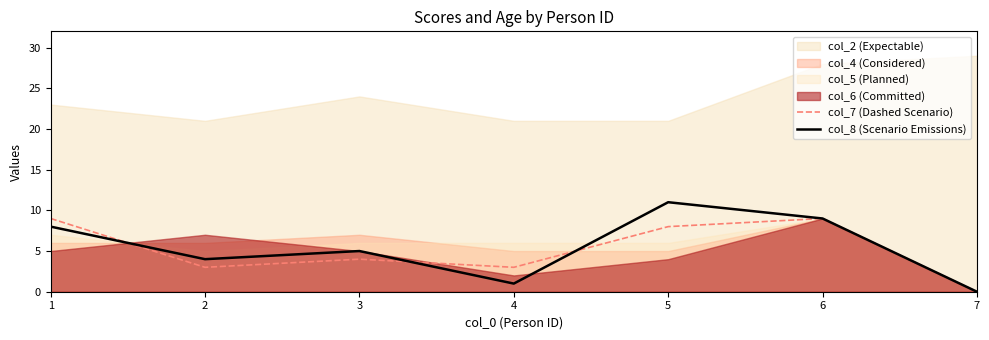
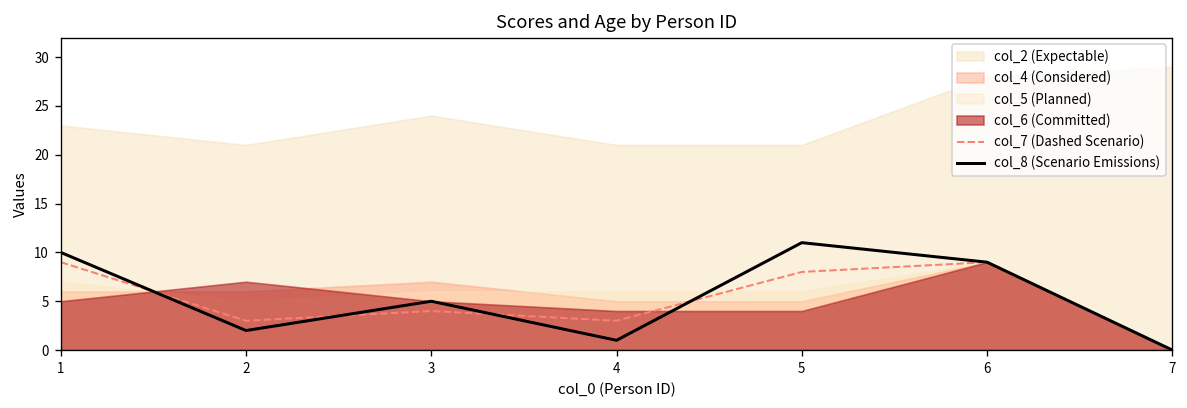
col_8 (Scenario Emissions), 1: 8 -> 10
col_8 (Scenario Emissions), 2: 4 -> 2
col_6 (Committed), 4: 2 -> 4
